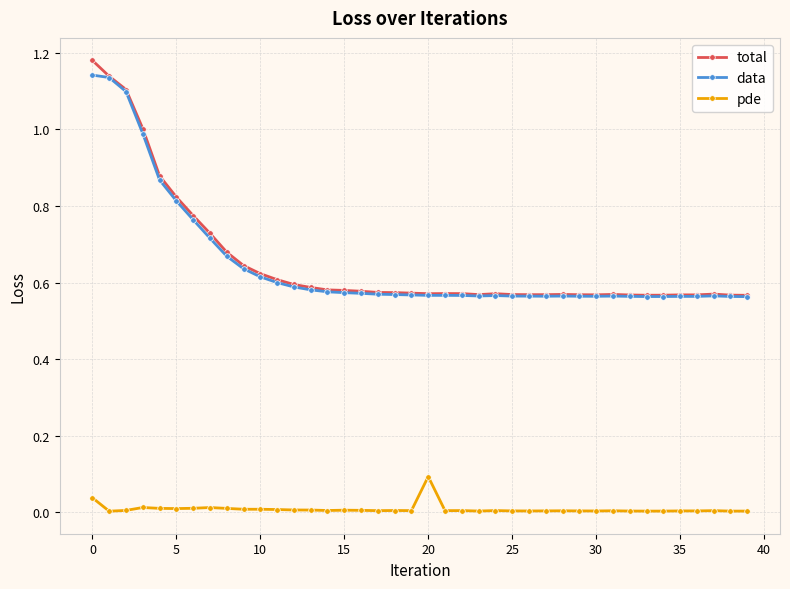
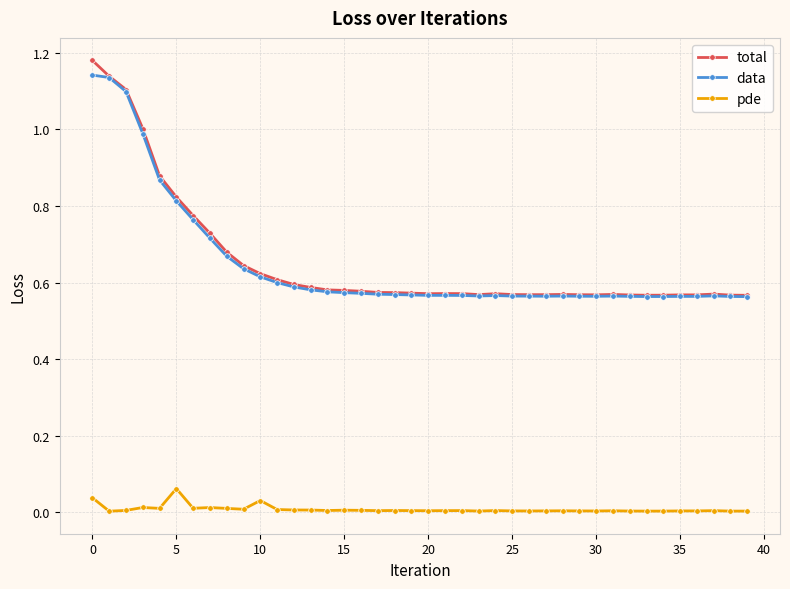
pde, 5: 0.01 -> 0.06
pde, 10: 0.01 -> 0.03
pde, 20: 0.09 -> 0.00
